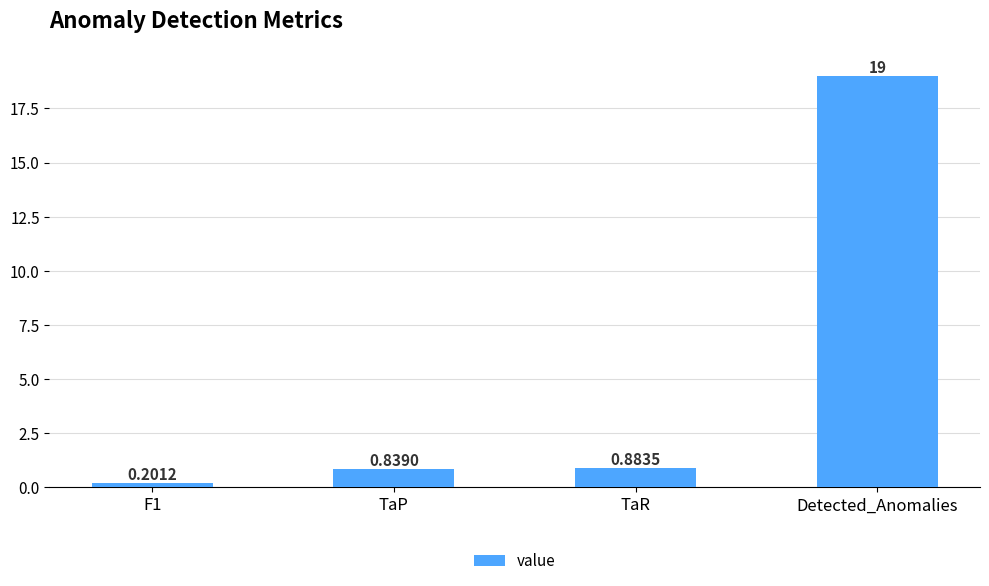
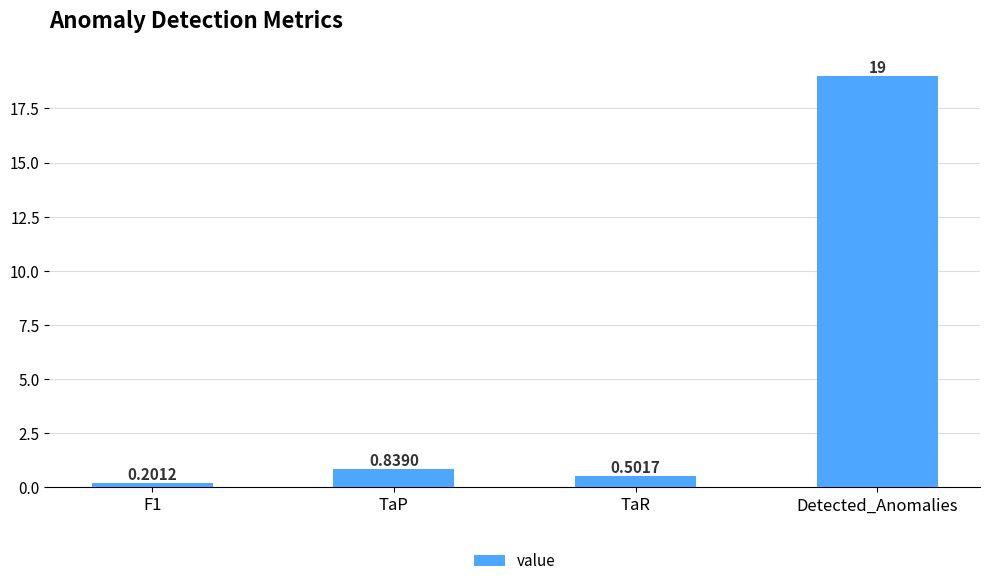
TaR: 0.8835 -> 0.5017
